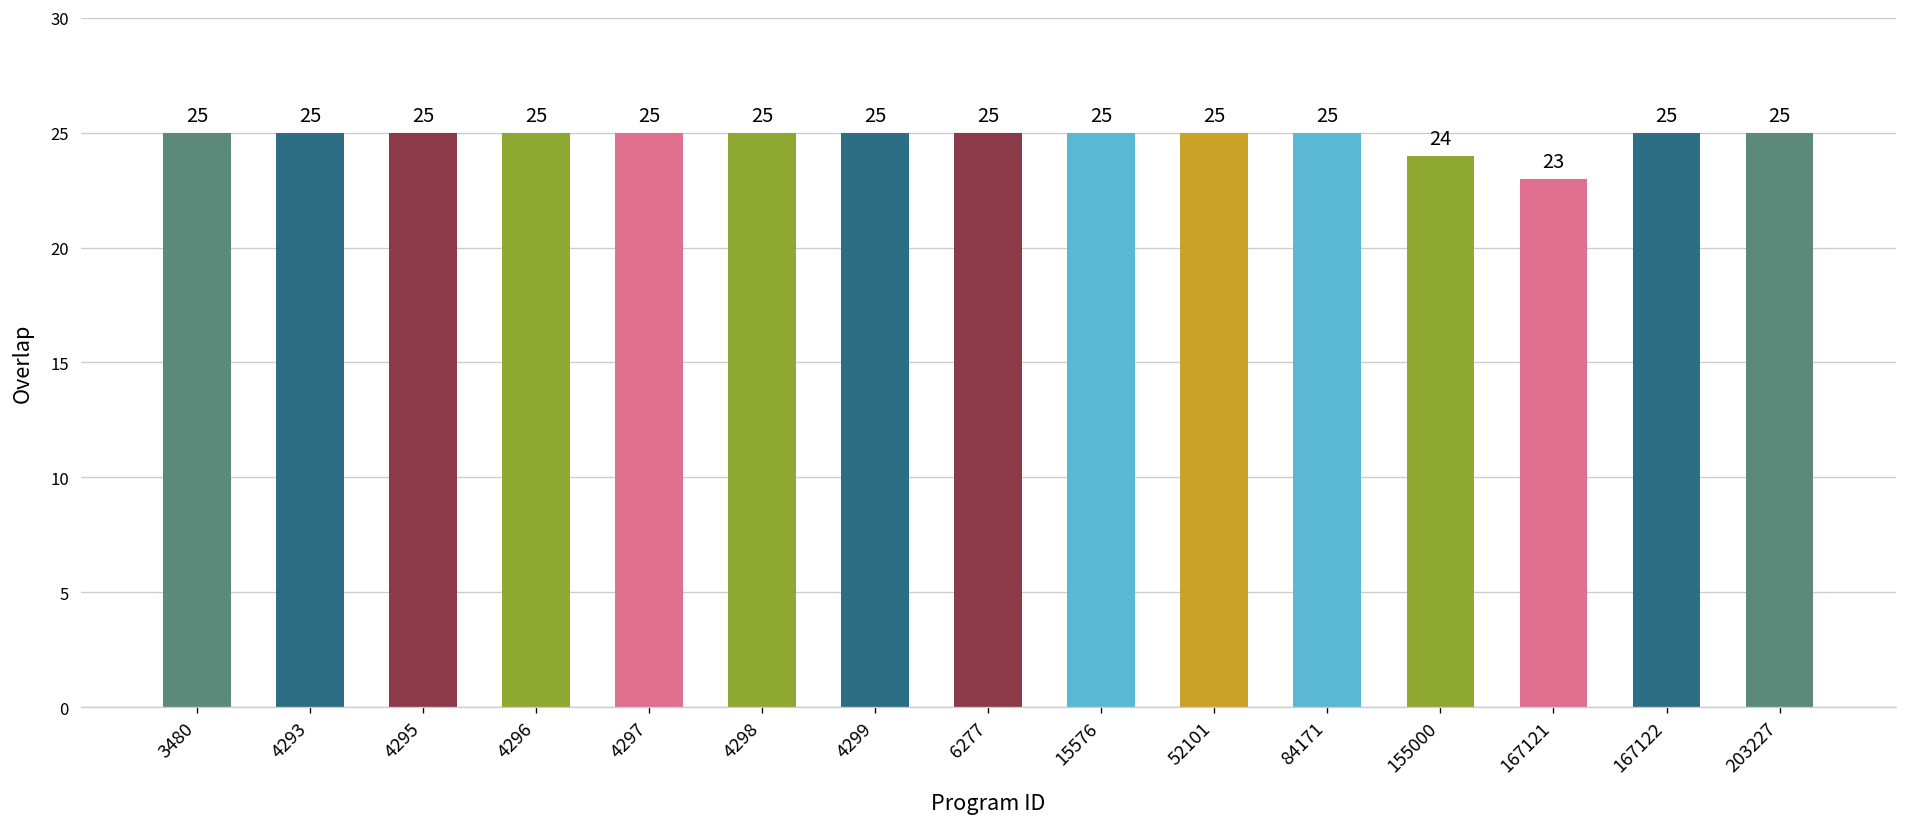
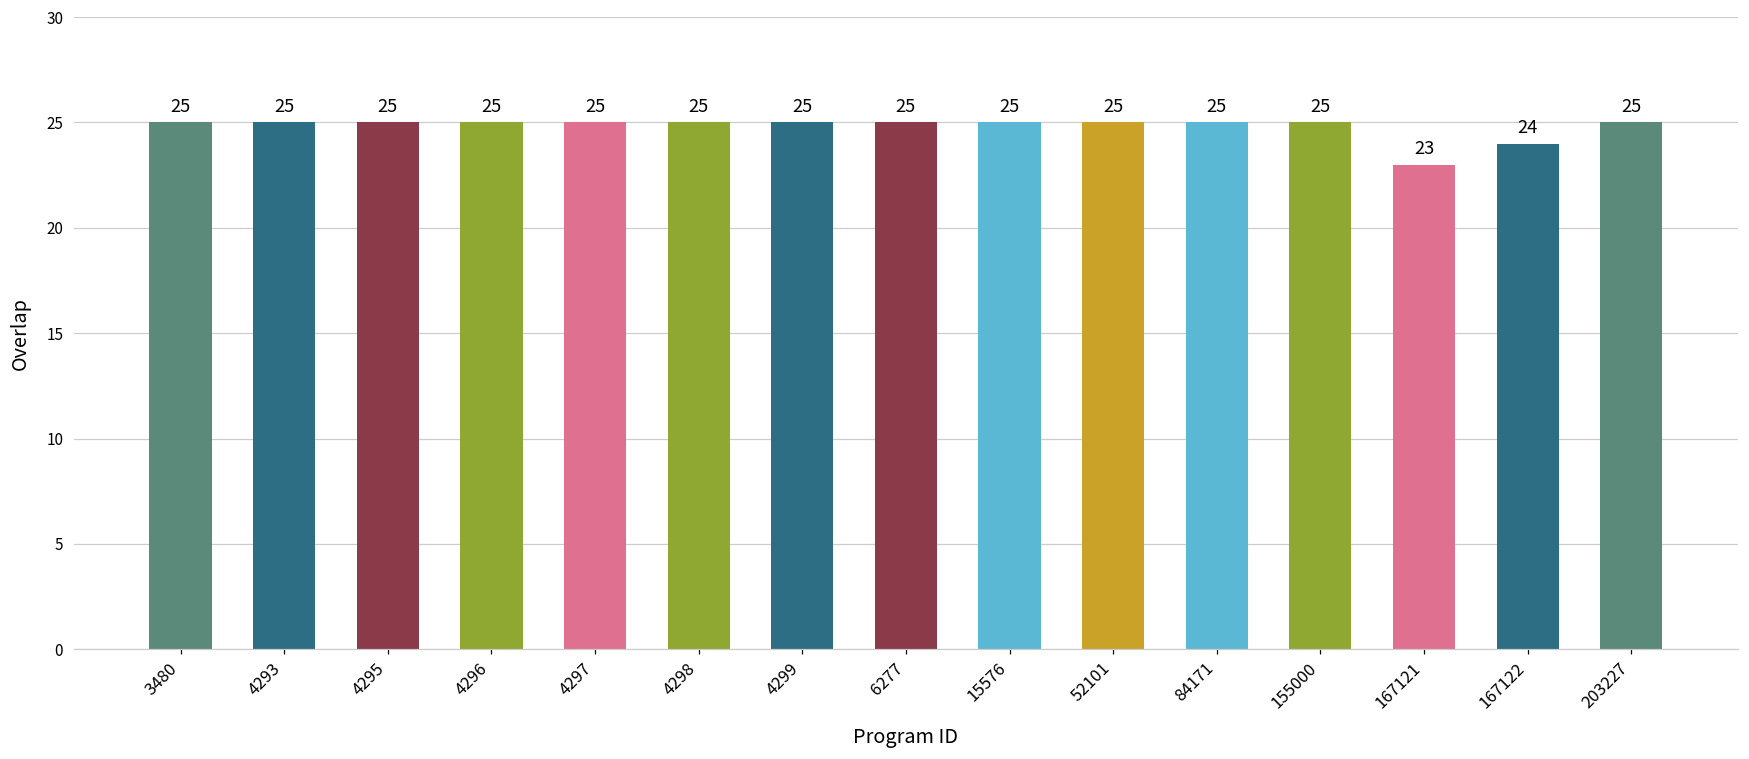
155000: 24 -> 25
167122: 25 -> 24
